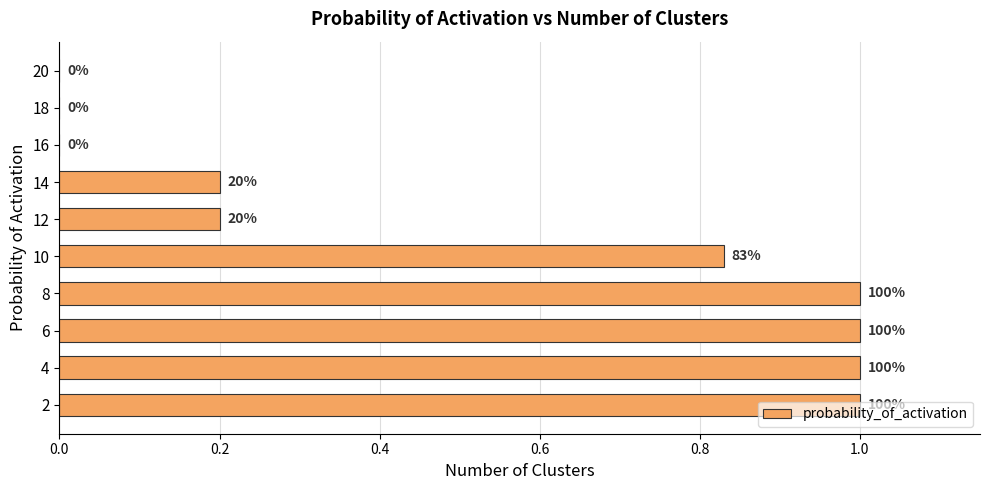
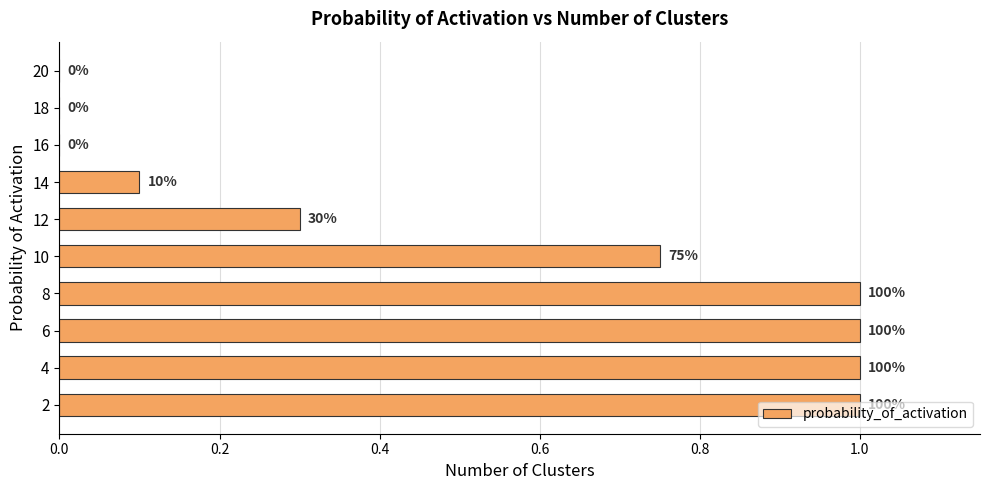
14: 20% -> 10%
12: 20% -> 30%
10: 83% -> 75%
